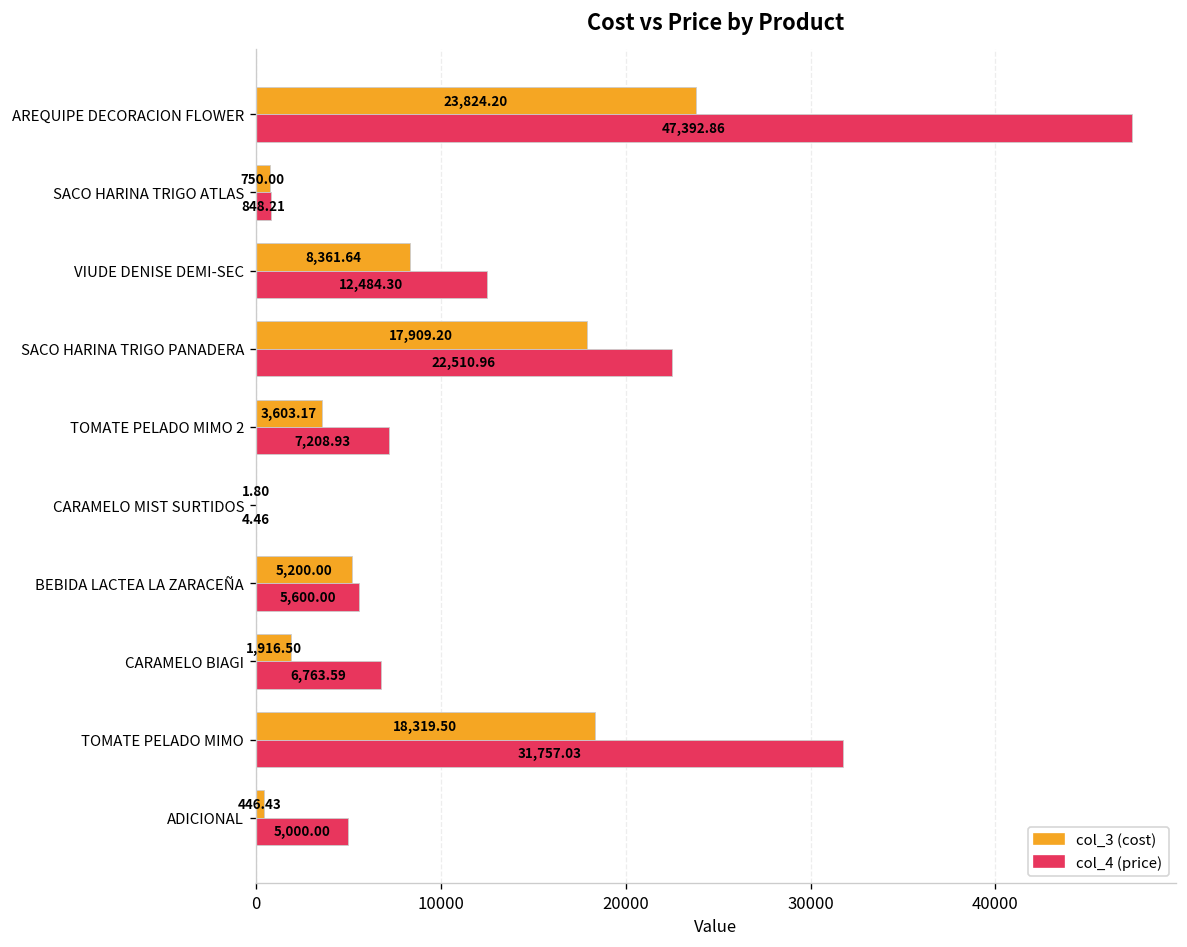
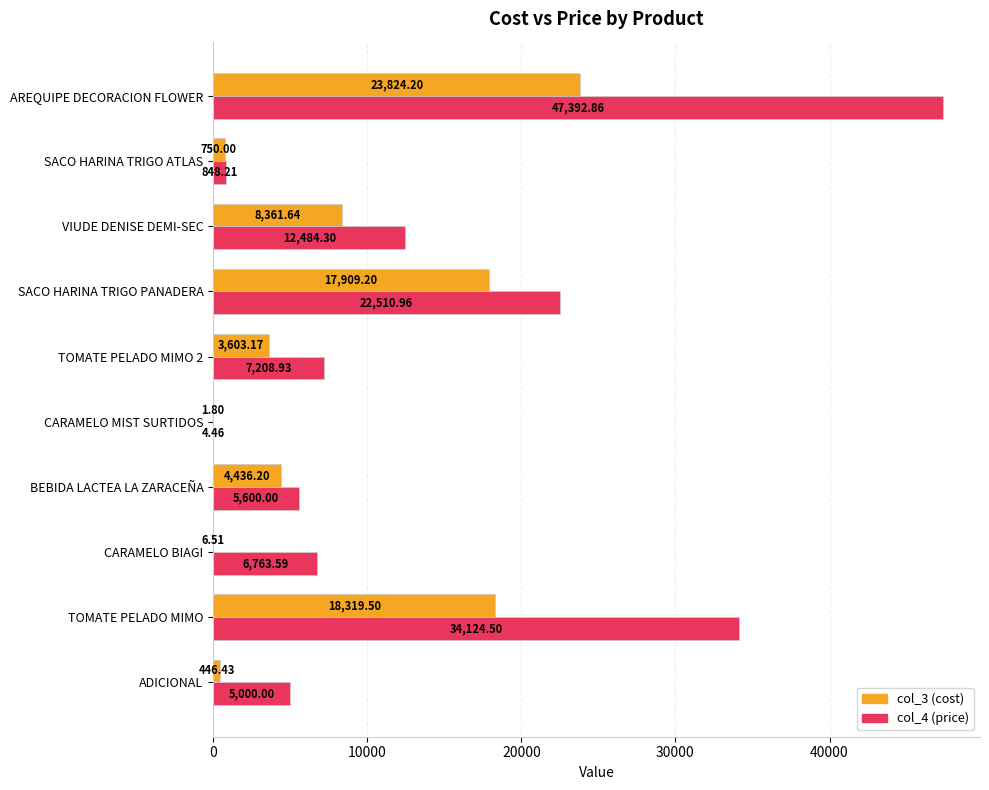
col_3 (cost), BEBIDA LACTEA LA ZARACEÑA: 5,200.00 -> 4,436.20
col_3 (cost), CARAMELO BIAGI: 1,916.50 -> 6.51
col_4 (price), TOMATE PELADO MIMO: 31,757.03 -> 34,124.50
